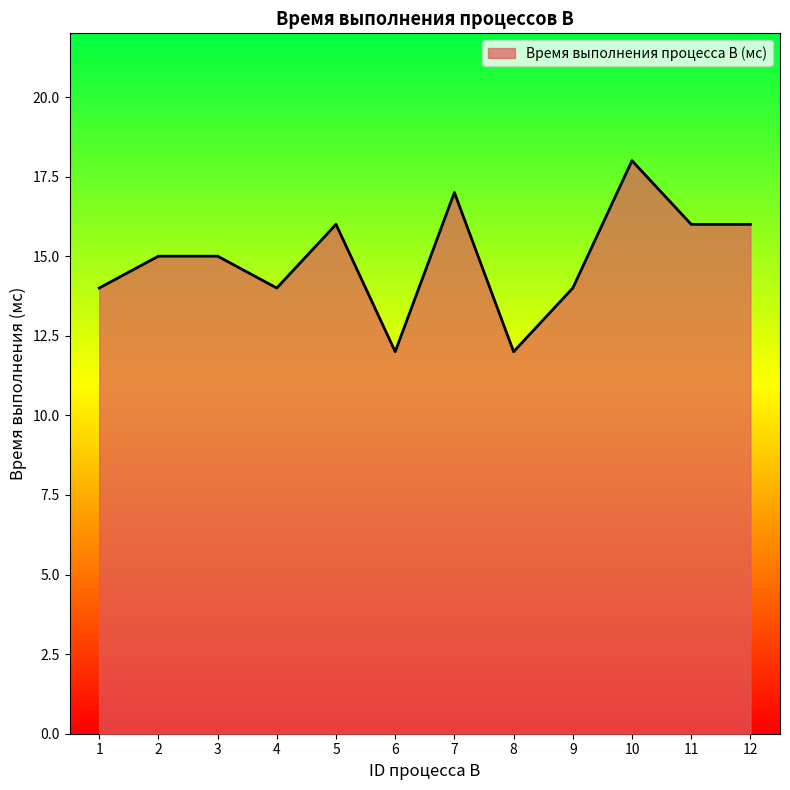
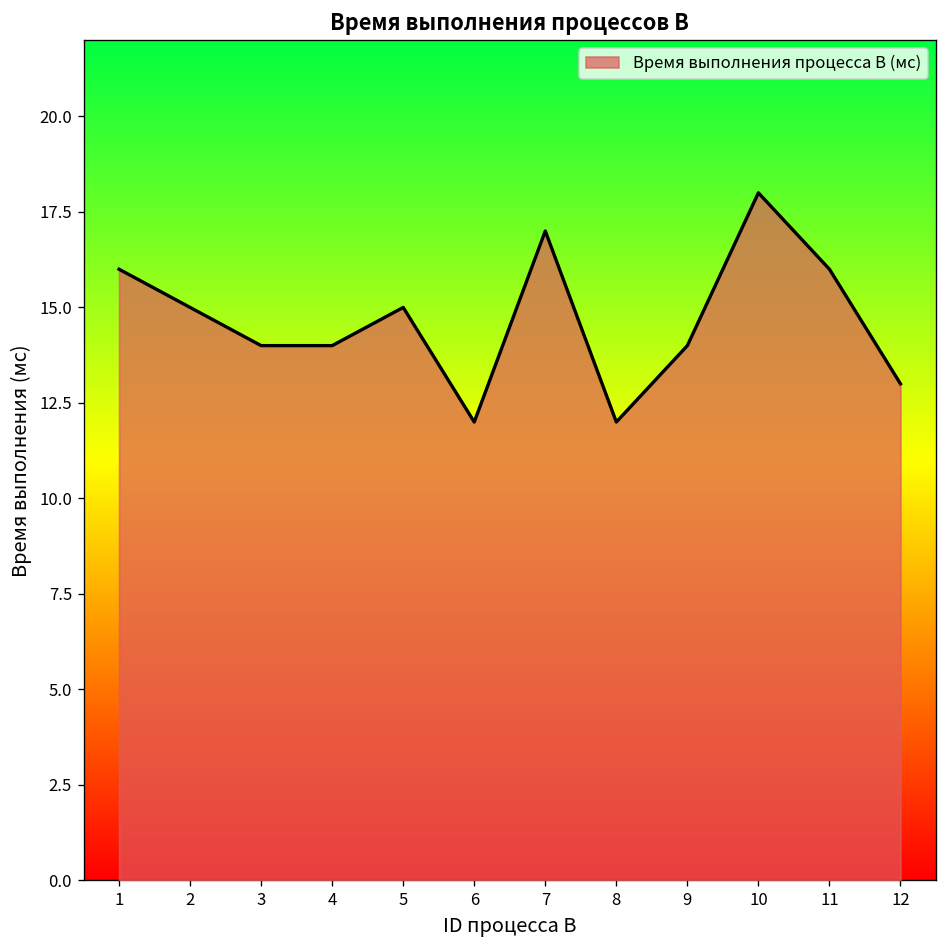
1: 14 -> 16
3: 15 -> 14
5: 16 -> 15
12: 16 -> 13
